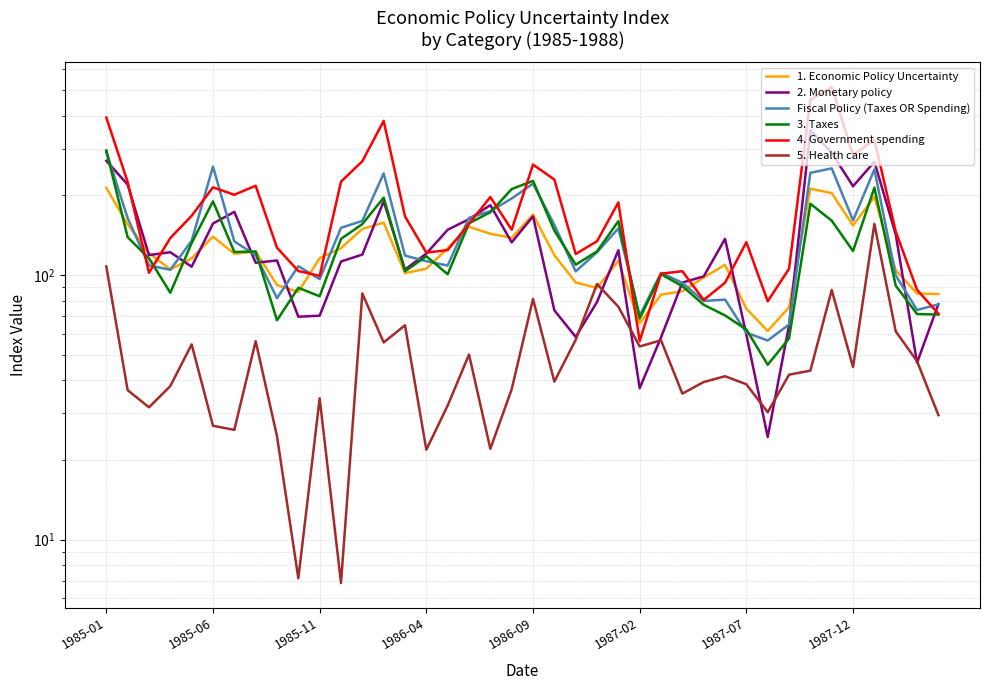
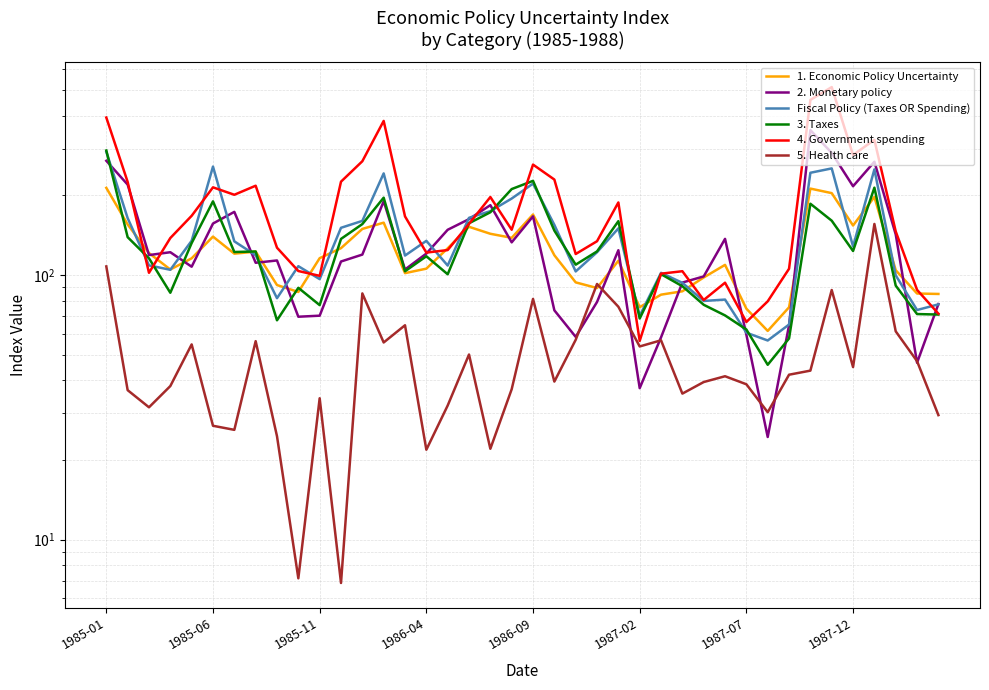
3. Taxes, 1985-11: 83 -> 77
Fiscal Policy (Taxes OR Spending), 1986-04: 113 -> 130
1. Economic Policy Uncertainty, 1987-02: 66 -> 76
4. Government spending, 1987-07: 130 -> 66
Fiscal Policy (Taxes OR Spending), 1987-12: 160 -> 130
